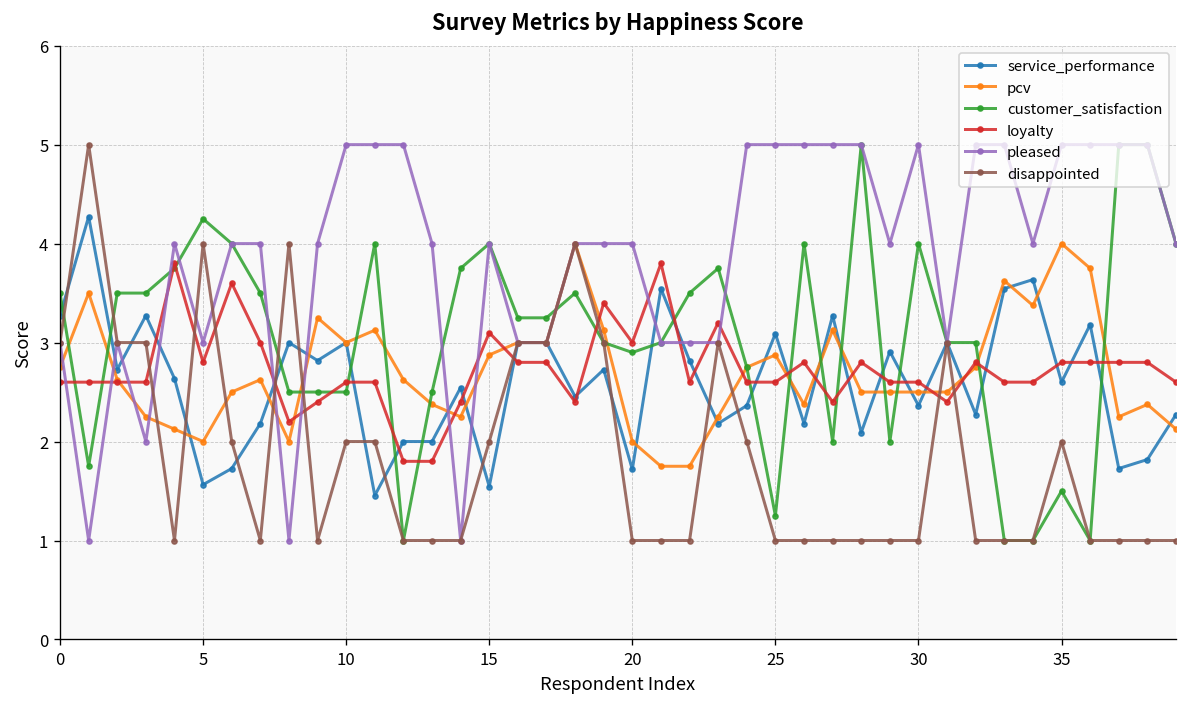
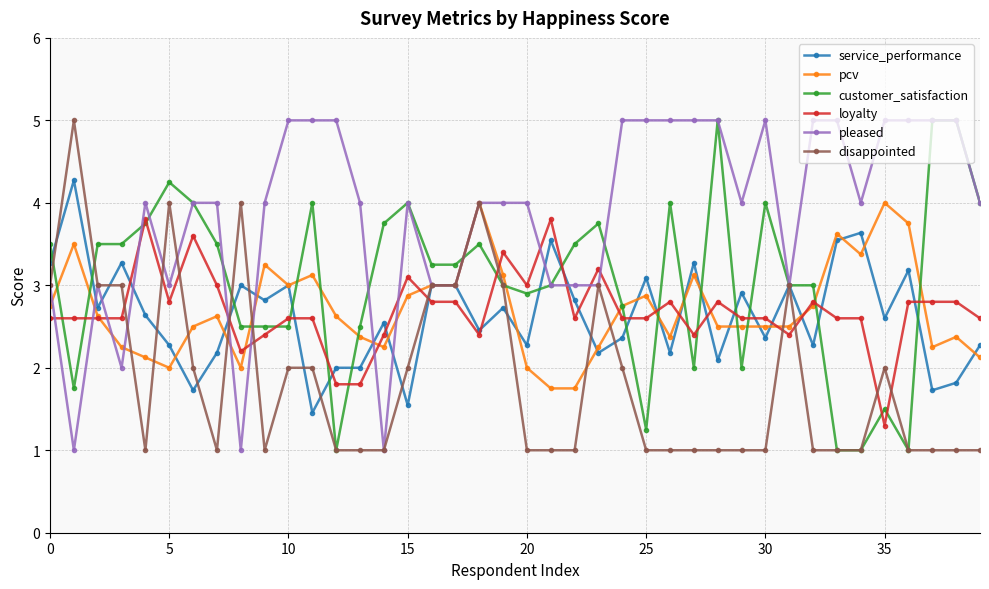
service_performance, 5: 1.6 -> 2.3
service_performance, 20: 1.7 -> 2.3
loyalty, 35: 2.8 -> 1.3
